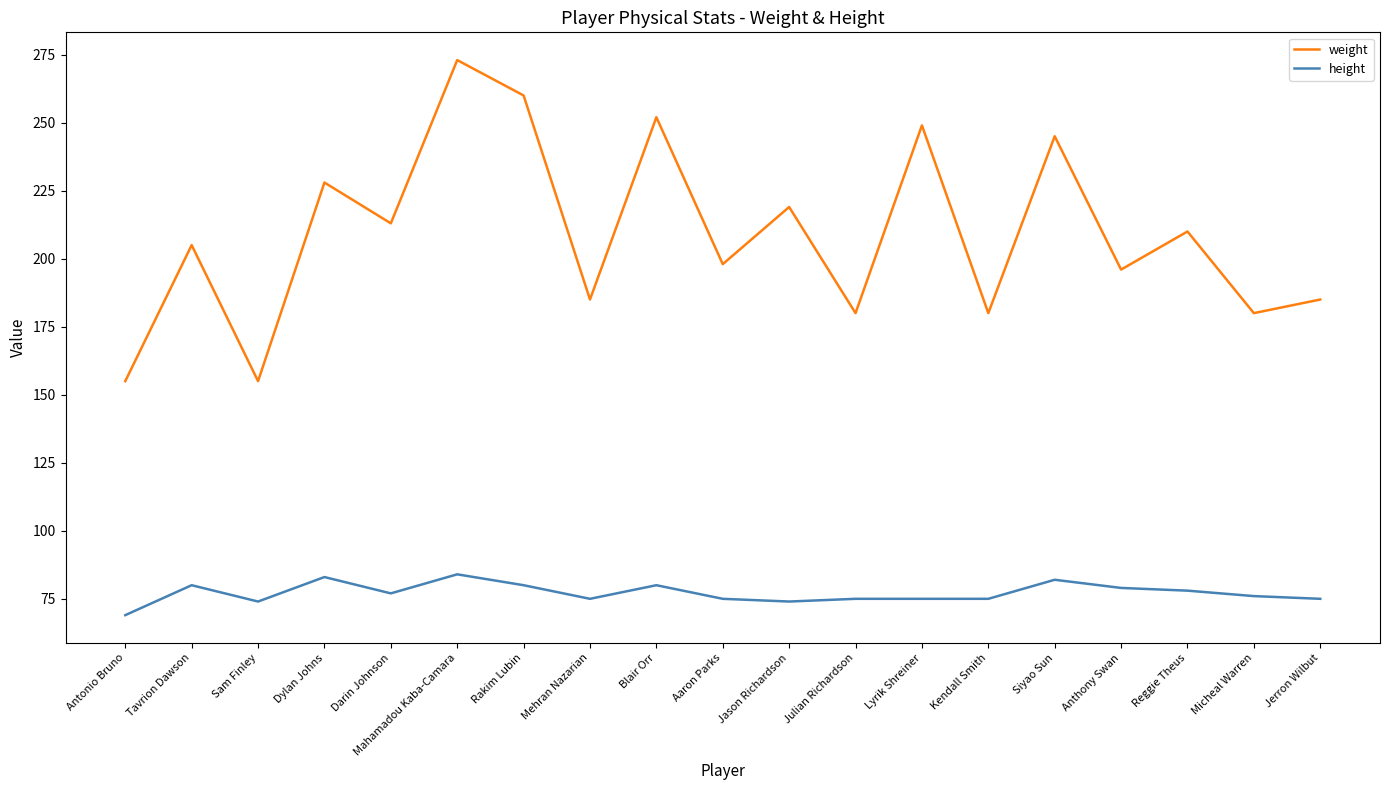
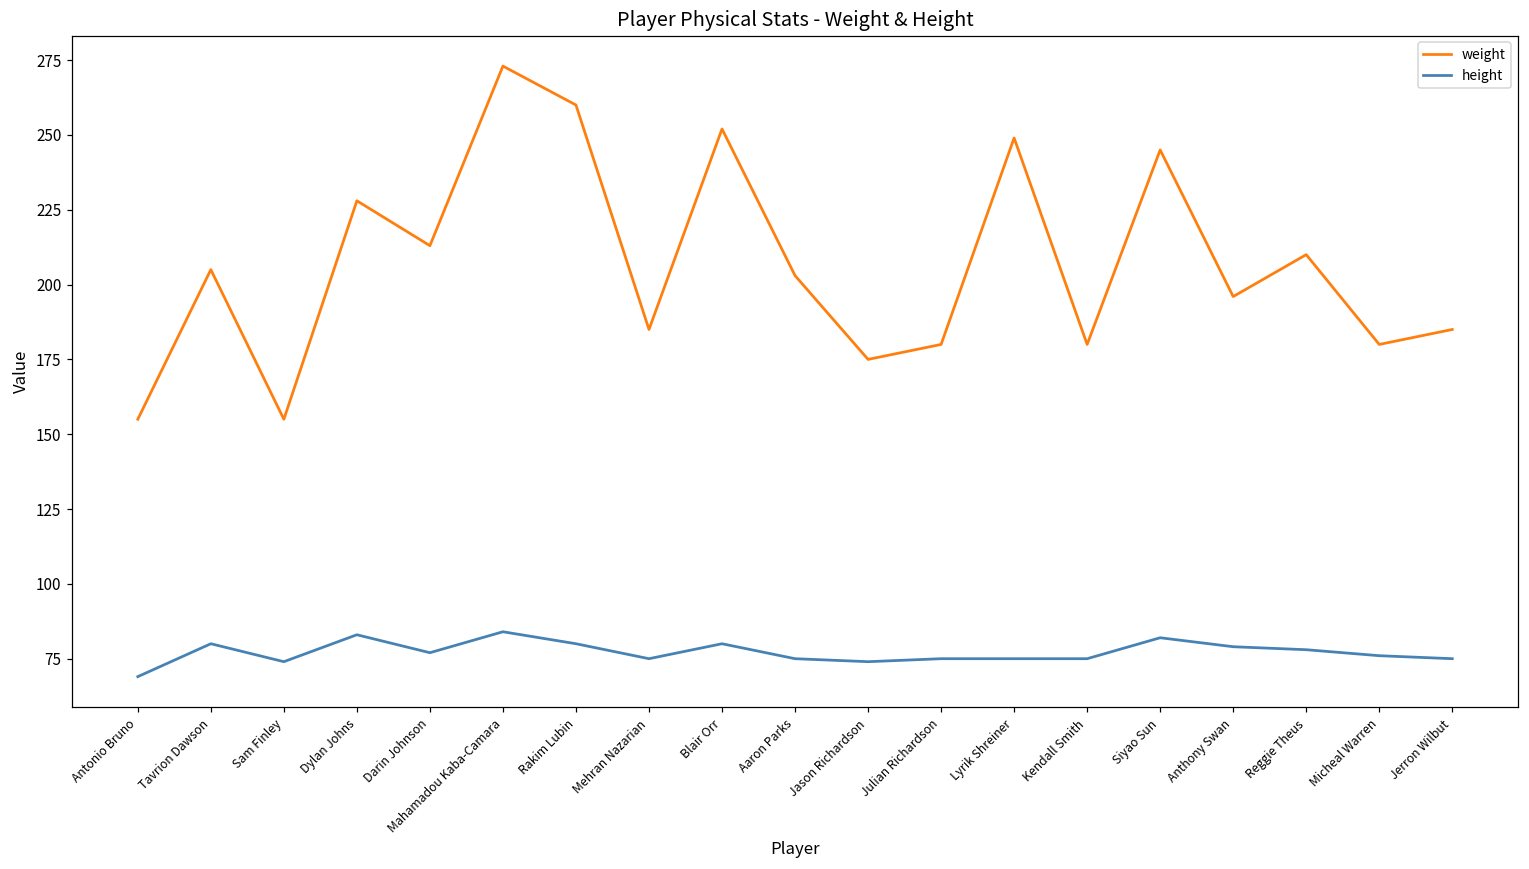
weight, Aaron Parks: 198 -> 203
weight, Jason Richardson: 219 -> 175
